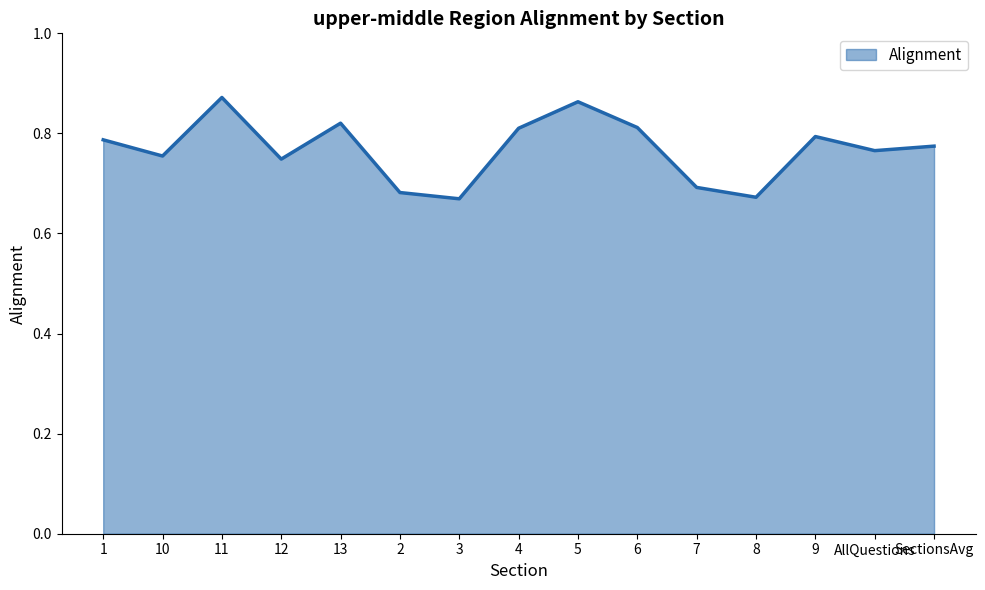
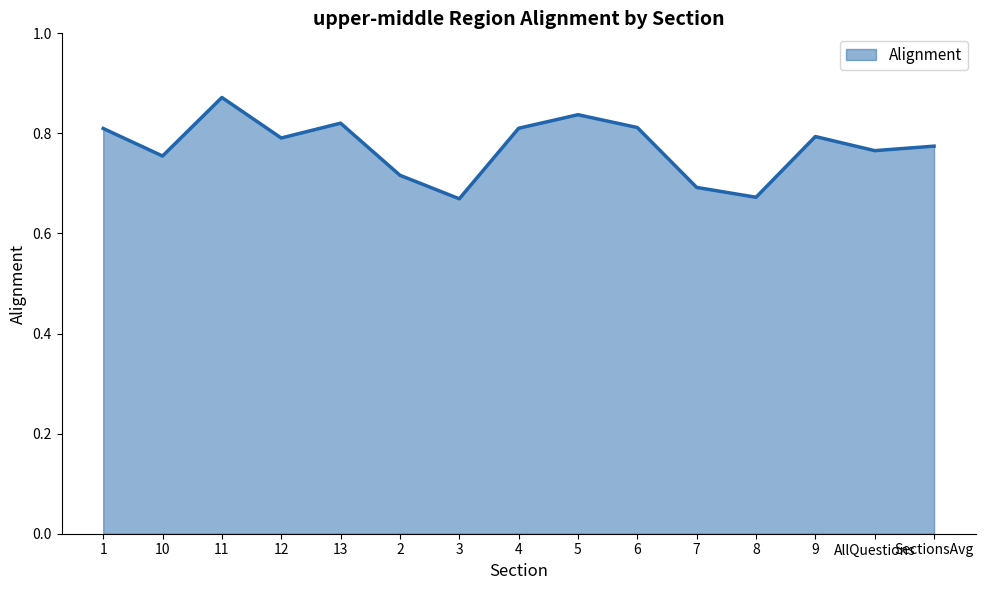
1: 0.79 -> 0.81
12: 0.75 -> 0.79
2: 0.68 -> 0.72
5: 0.86 -> 0.84
